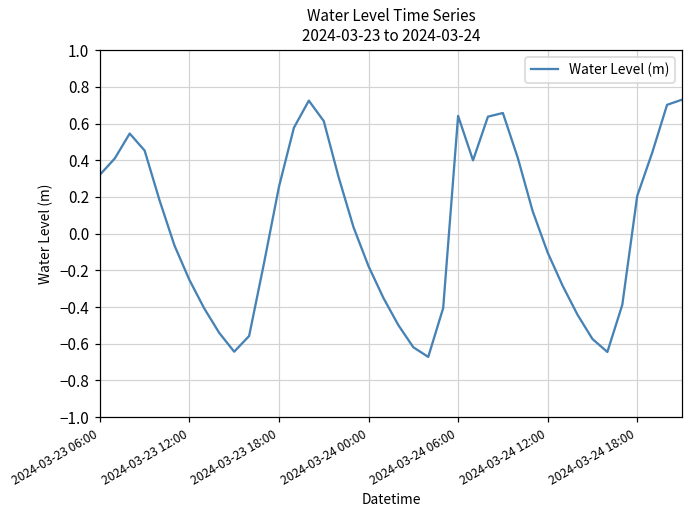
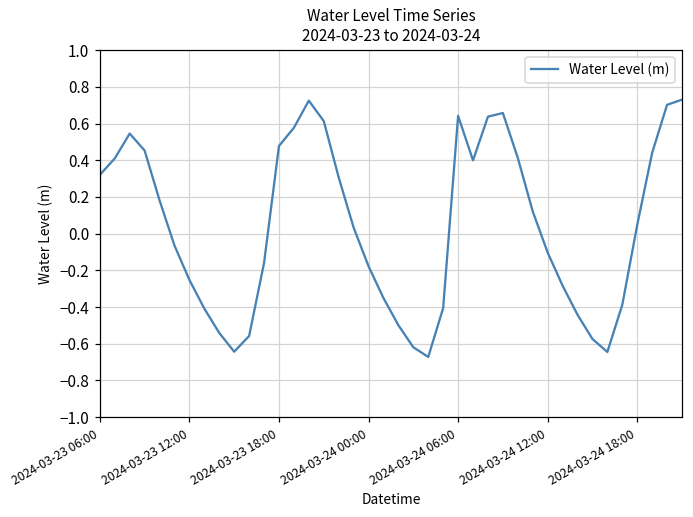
2024-03-23 18:00: 0.26 -> 0.48
2024-03-24 18:00: 0.21 -> 0.05
